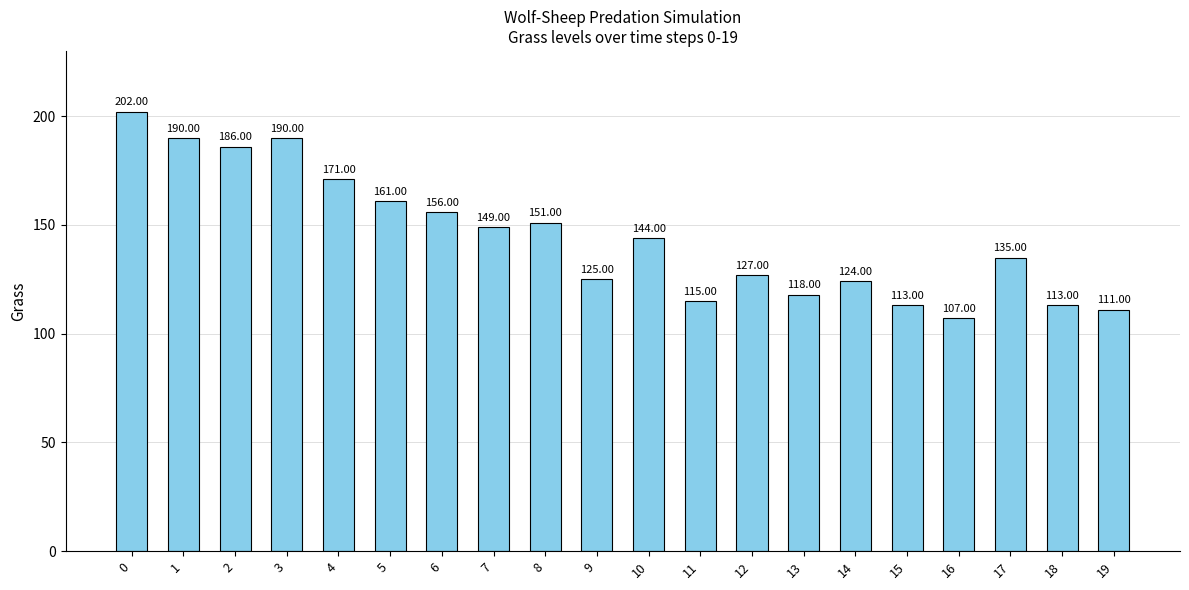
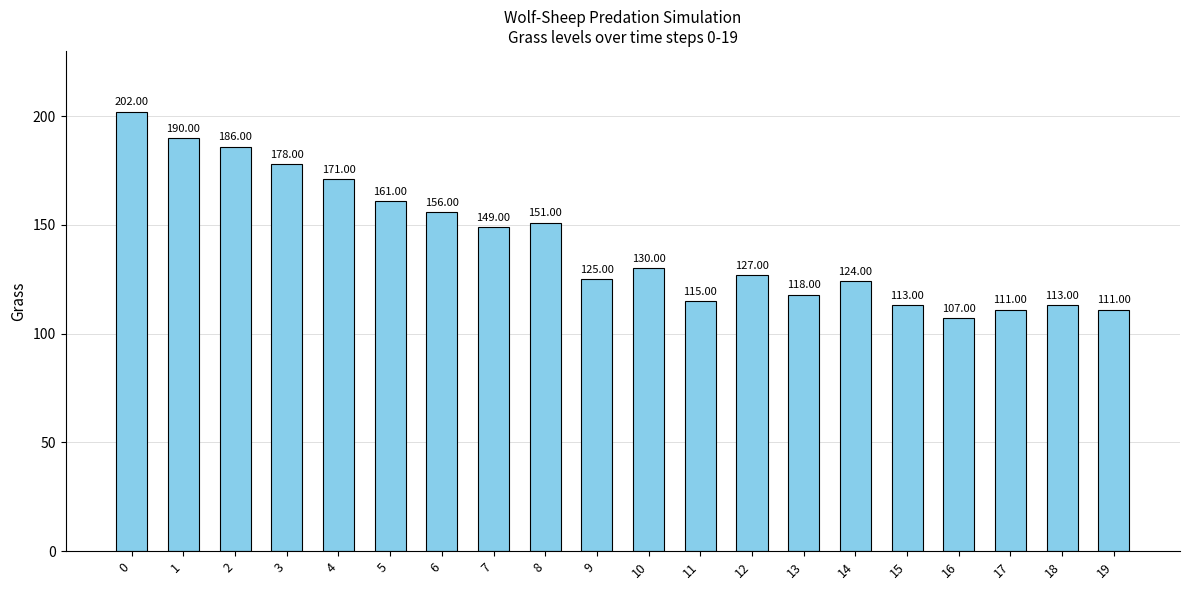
3: 190.00 -> 178.00
10: 144.00 -> 130.00
17: 135.00 -> 111.00
